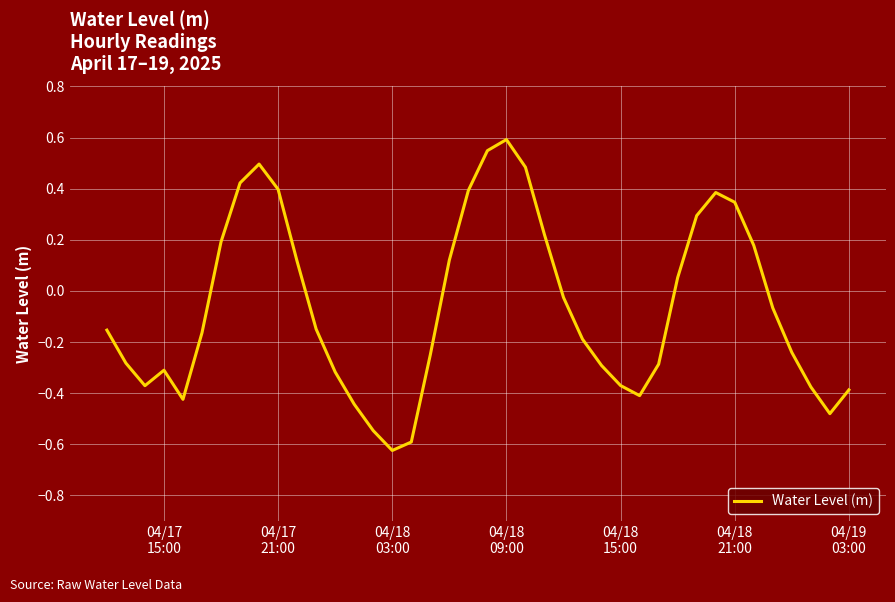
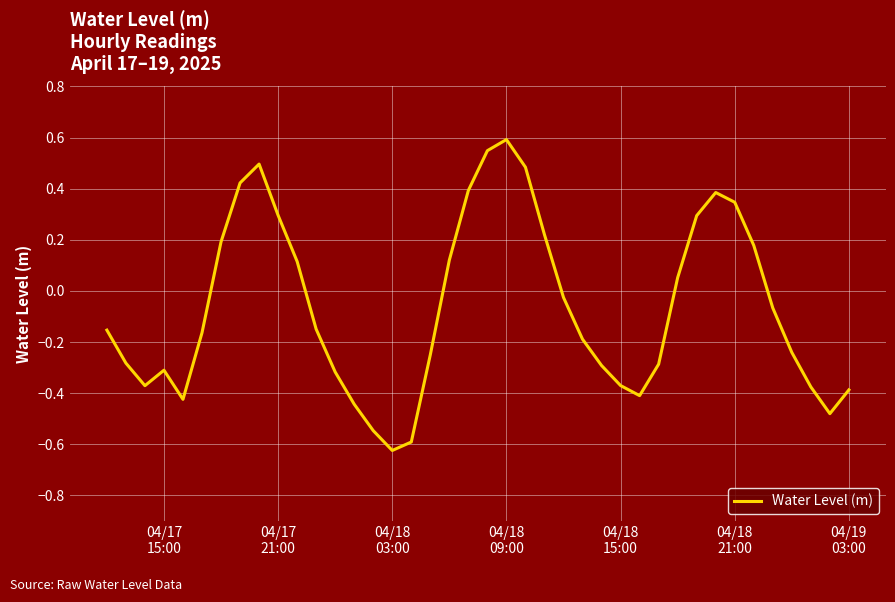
04/17 21:00: 0.40 -> 0.30
